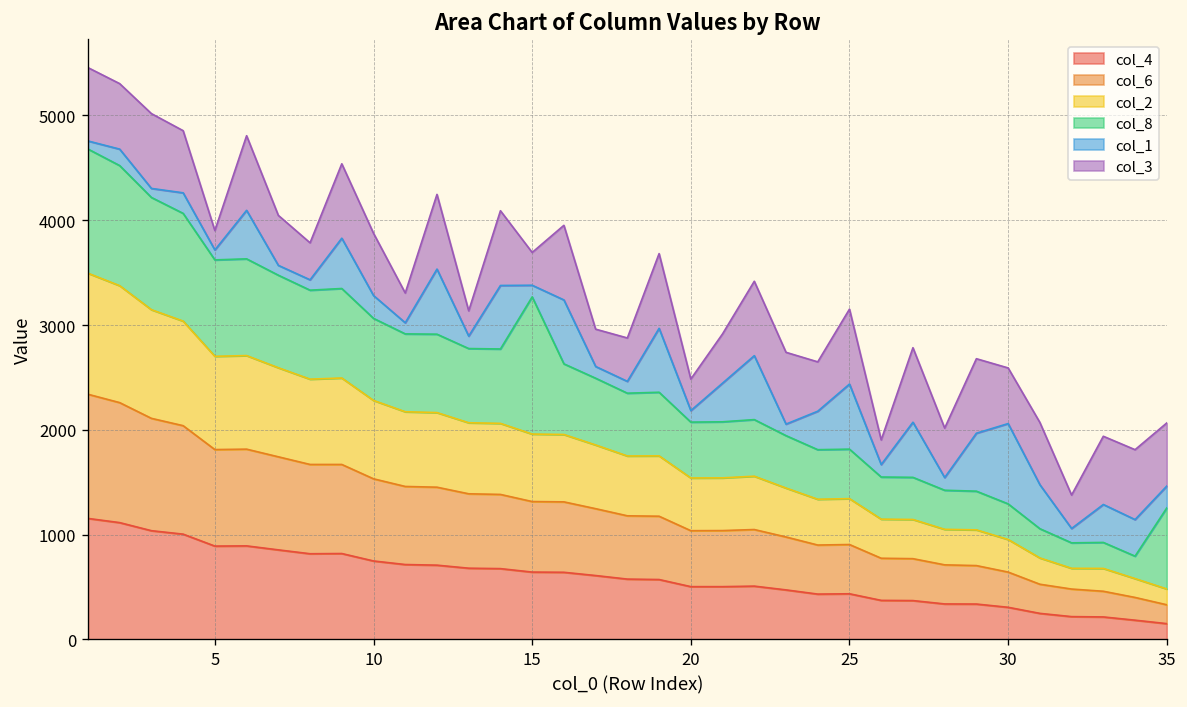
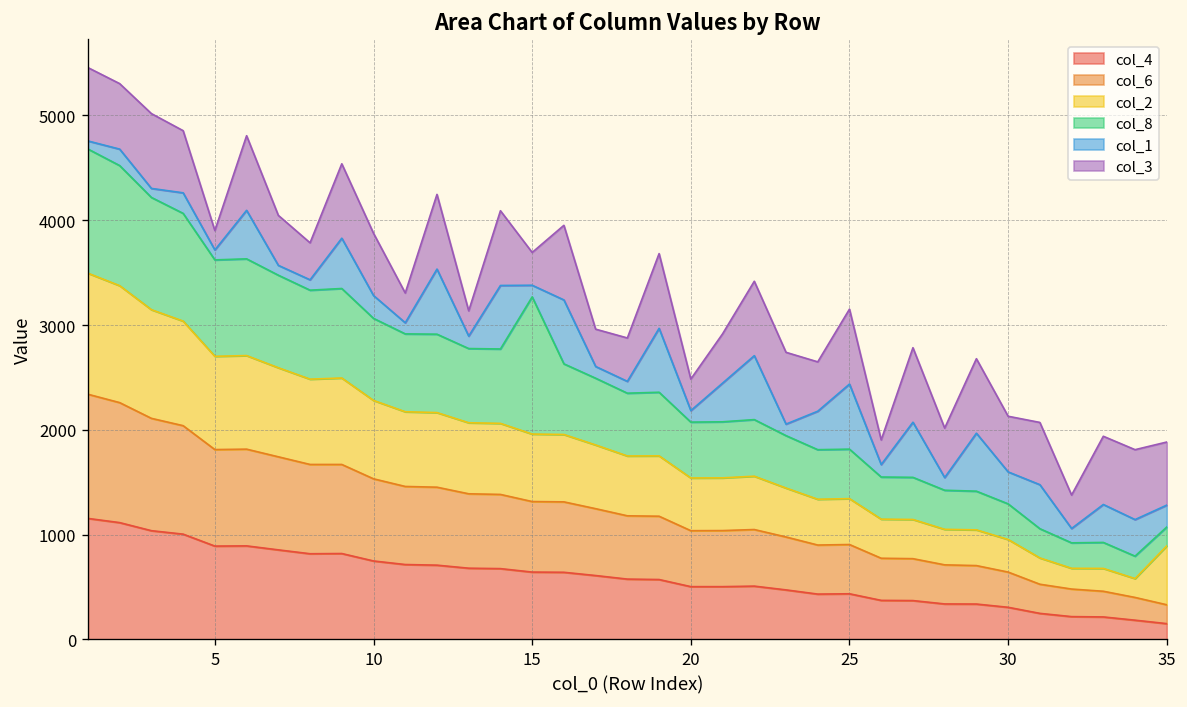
col_1, 30: 800 -> 300
col_2, 35: 200 -> 600
col_8, 35: 800 -> 200
